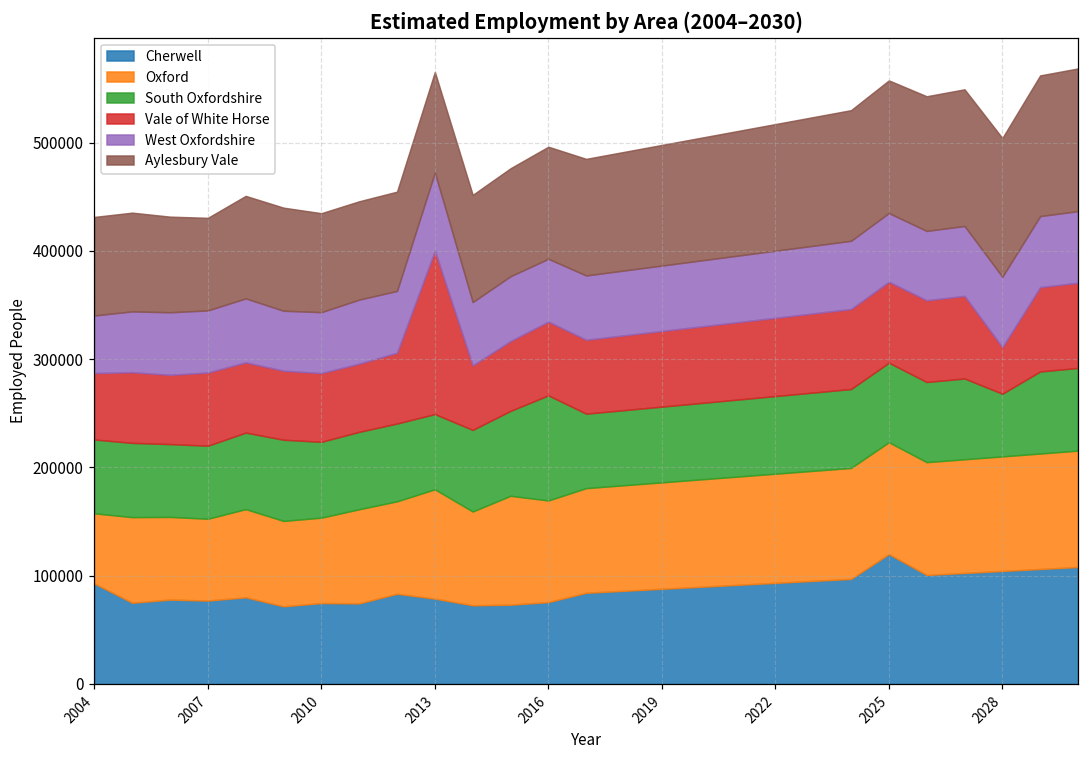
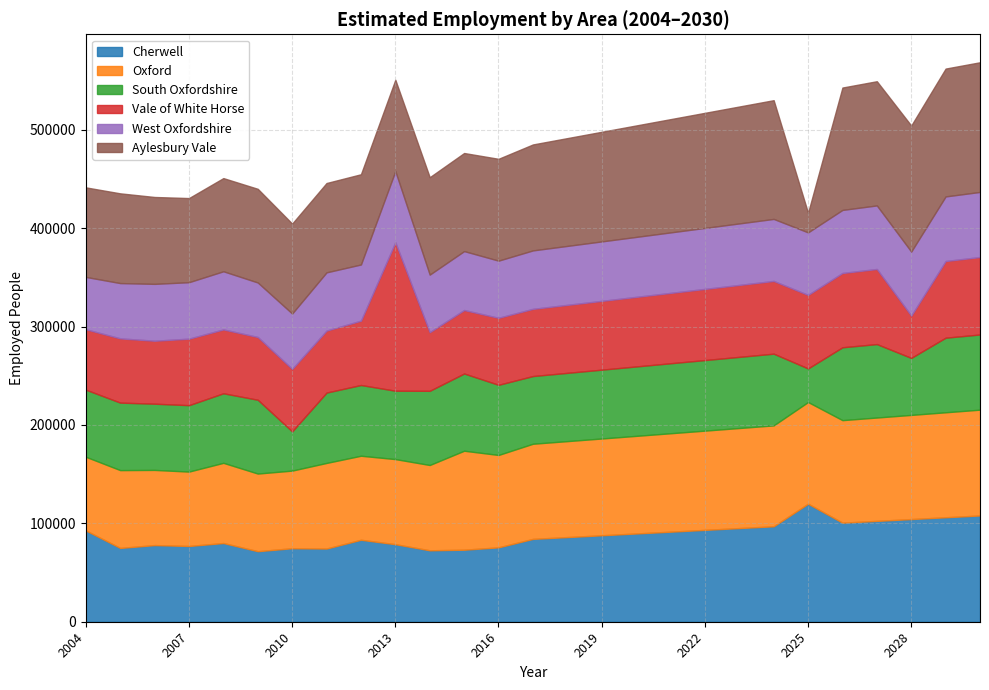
Oxford, 2004: 60000 -> 70000
South Oxfordshire, 2010: 70000 -> 40000
Oxford, 2013: 100000 -> 90000
South Oxfordshire, 2016: 100000 -> 70000
South Oxfordshire, 2025: 70000 -> 30000
Aylesbury Vale, 2025: 120000 -> 20000
